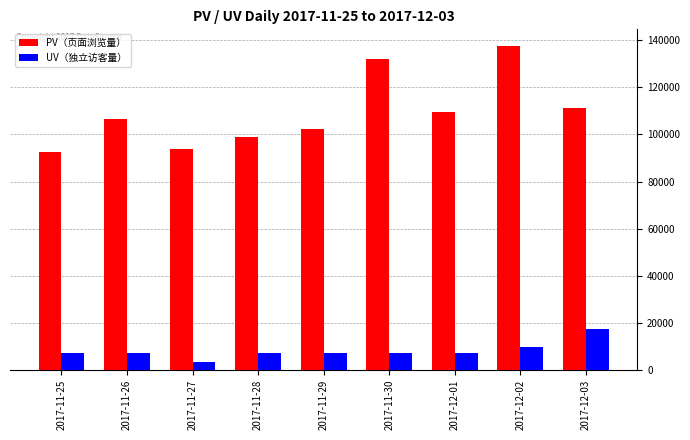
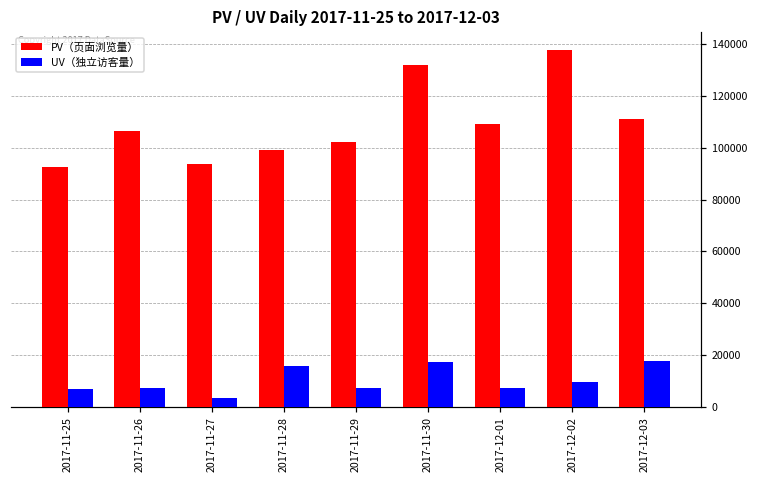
UV（独立访客量）, 2017-11-28: 7000 -> 16000
UV（独立访客量）, 2017-11-30: 7000 -> 17000
